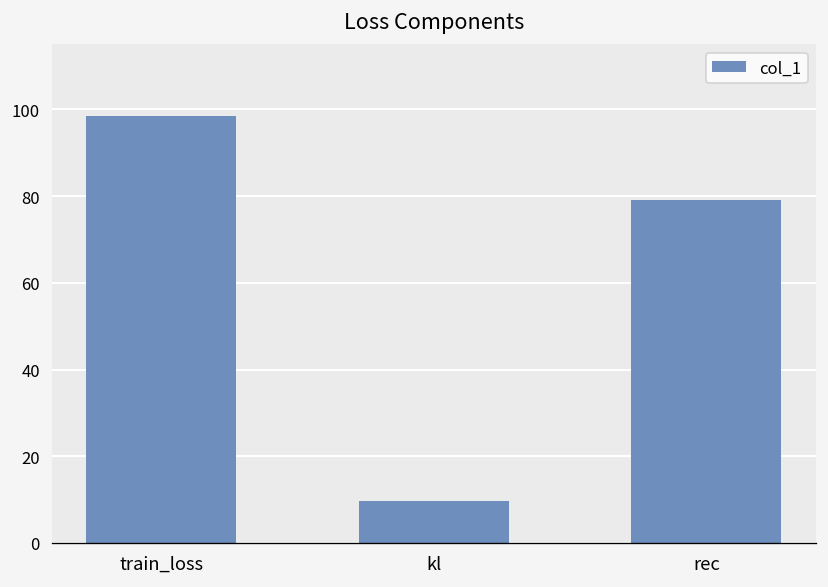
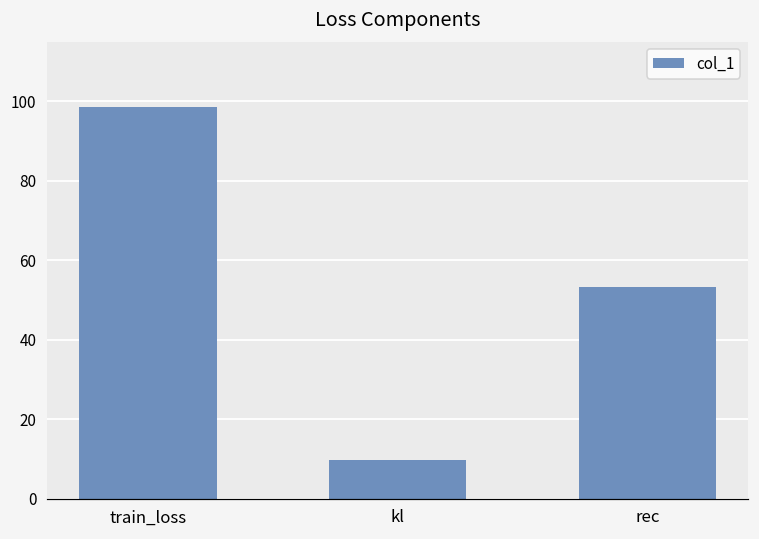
rec: 79 -> 53
